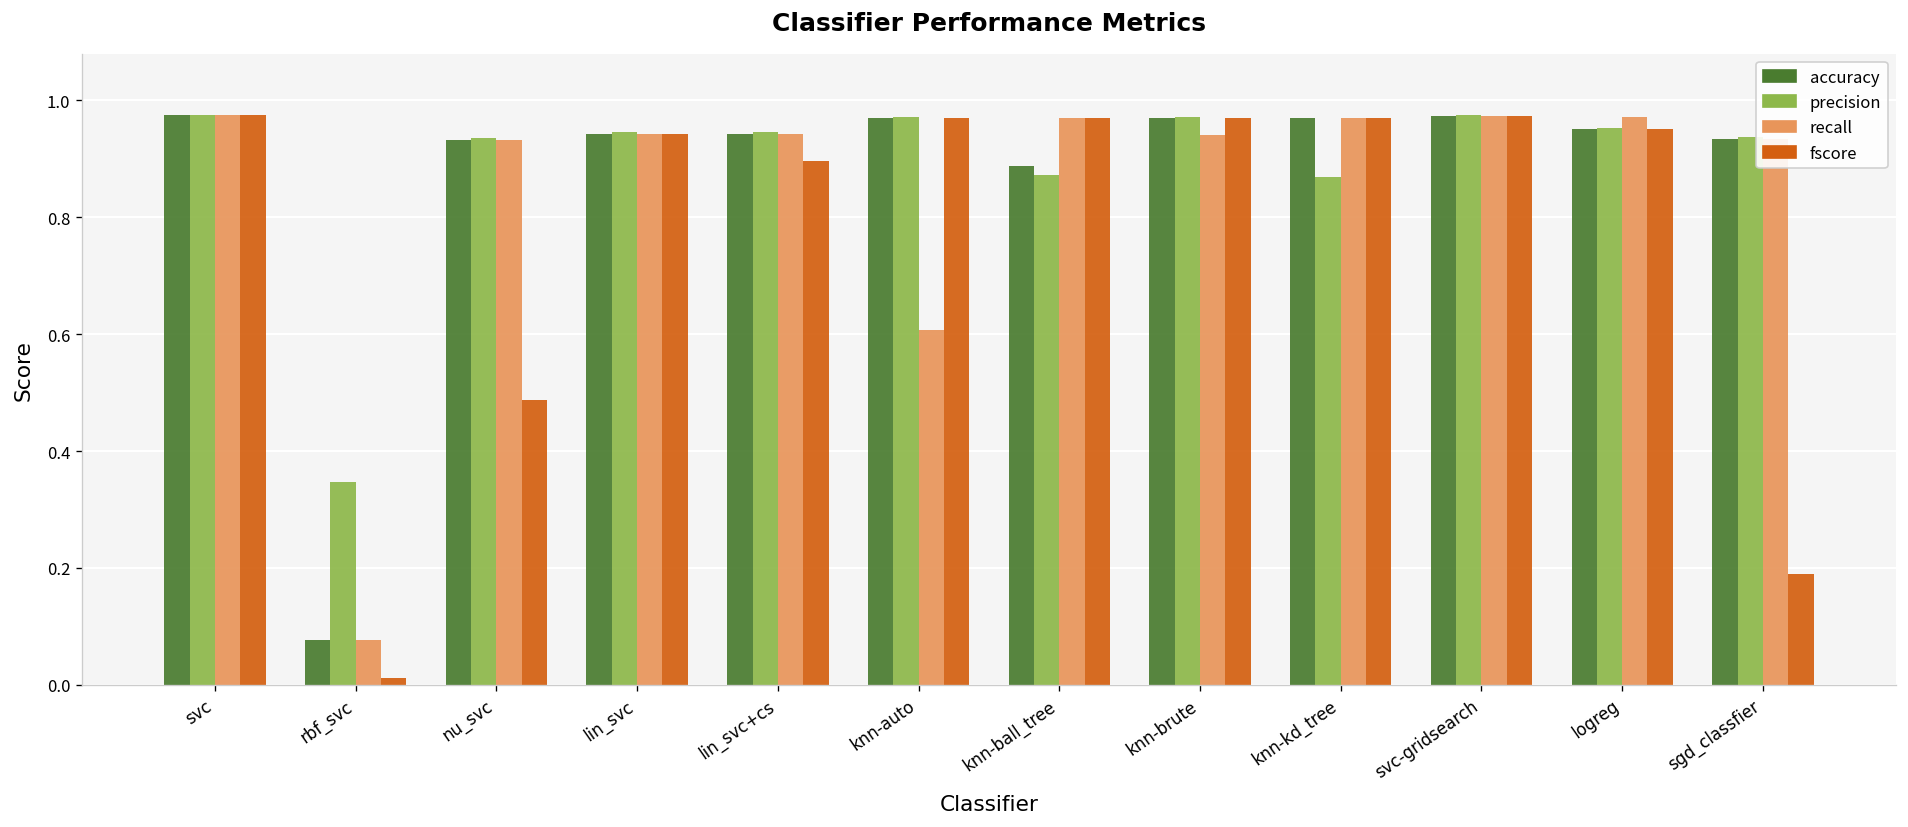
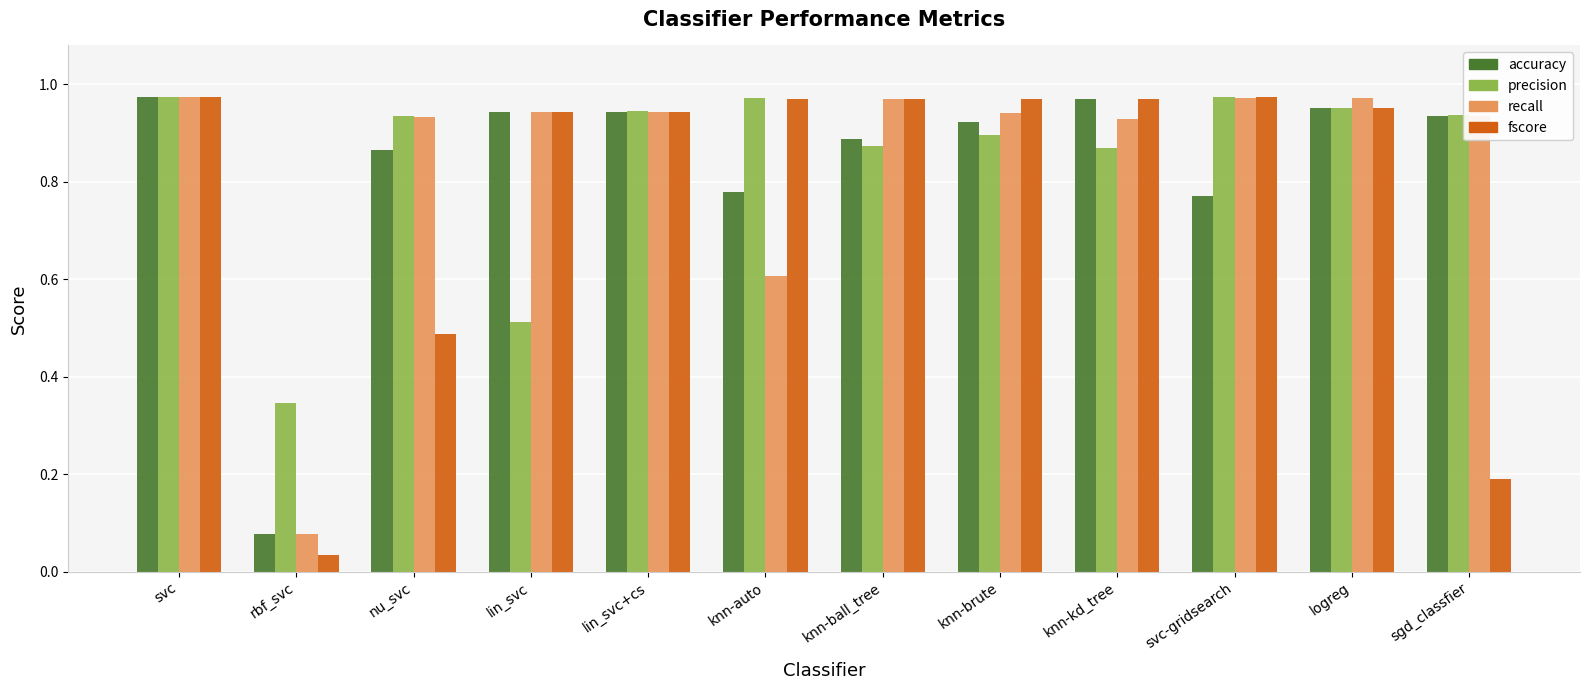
fscore, rbf_svc: 0.01 -> 0.03
accuracy, nu_svc: 0.93 -> 0.87
precision, lin_svc: 0.95 -> 0.51
fscore, lin_svc+cs: 0.90 -> 0.94
accuracy, knn-auto: 0.97 -> 0.78
accuracy, knn-brute: 0.97 -> 0.92
precision, knn-brute: 0.97 -> 0.90
recall, knn-kd_tree: 0.97 -> 0.93
accuracy, svc-gridsearch: 0.97 -> 0.77
